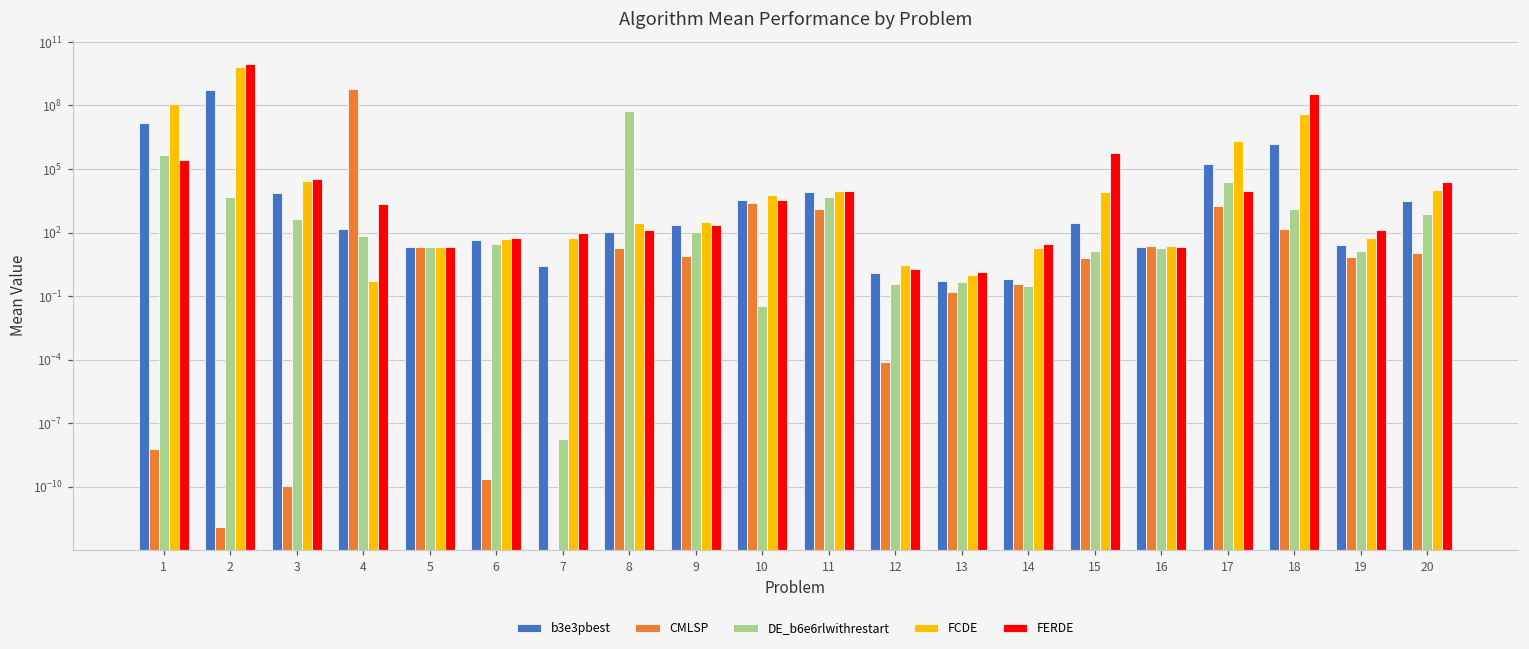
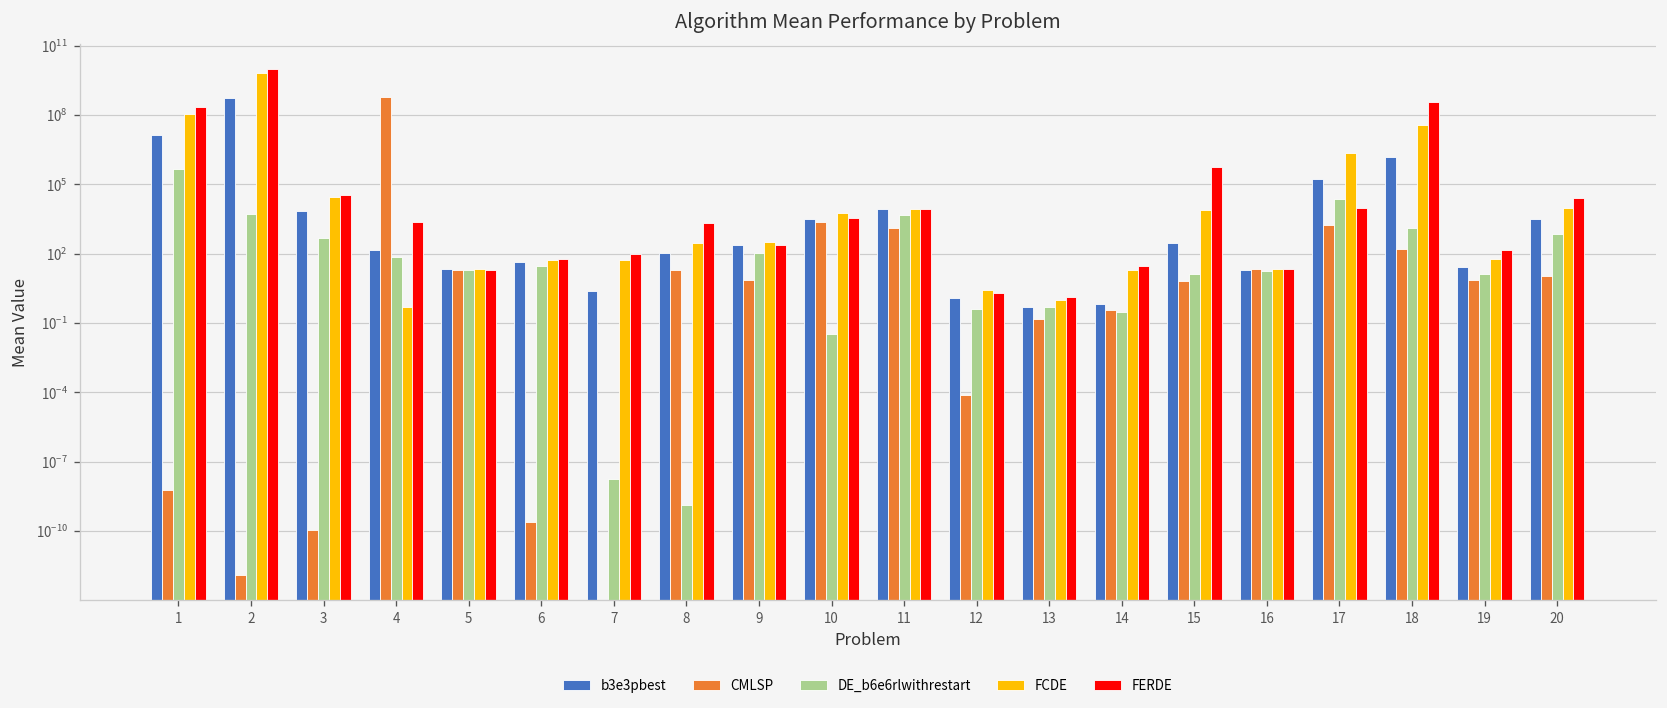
FERDE, 1: 300000 -> 200000000
DE_b6e6rlwithrestart, 8: 50000000 -> 0
FERDE, 8: 100 -> 2000
